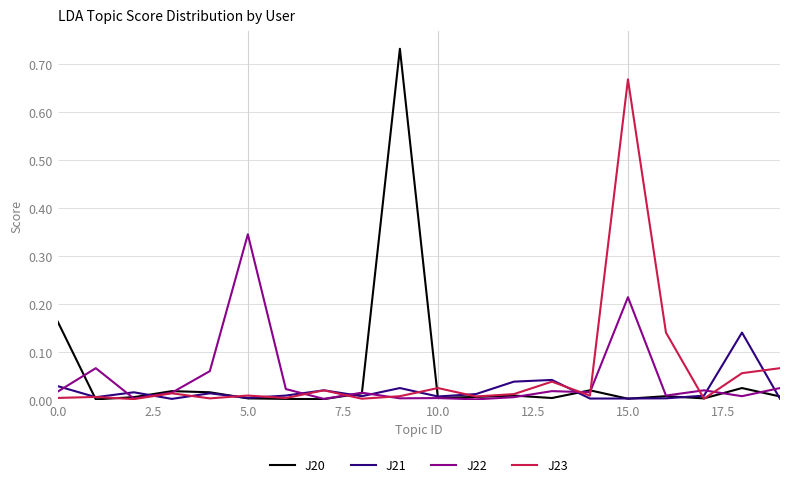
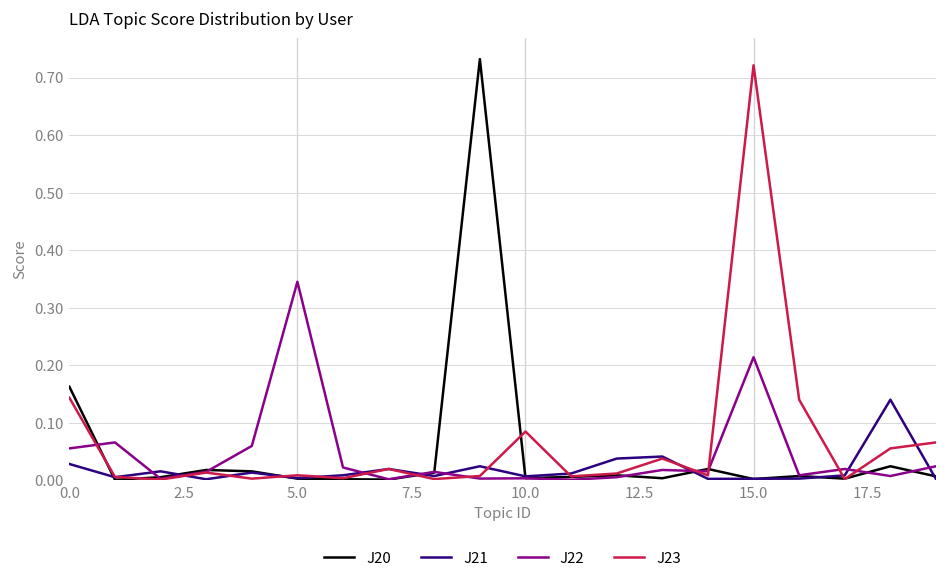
J22, 0.0: 0.02 -> 0.06
J23, 0.0: 0.00 -> 0.14
J23, 10.0: 0.02 -> 0.08
J23, 15.0: 0.67 -> 0.72
